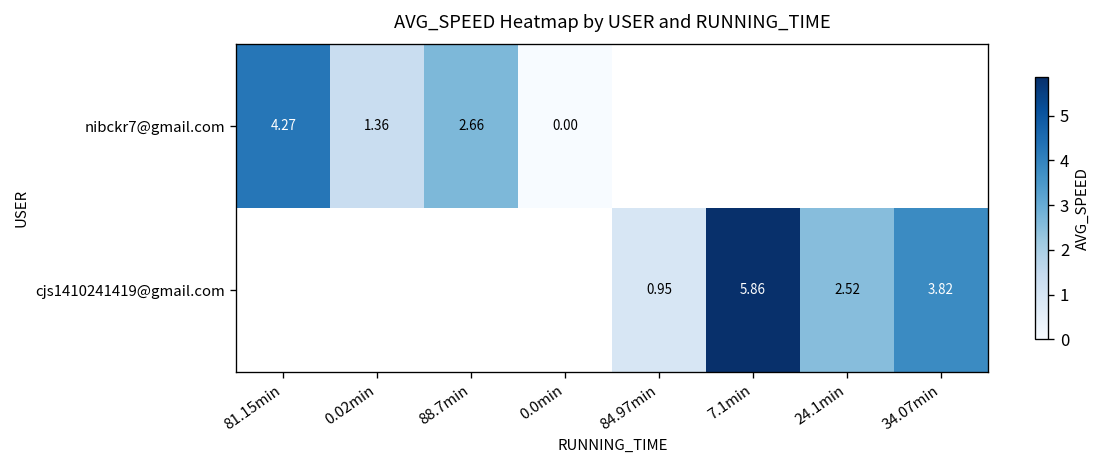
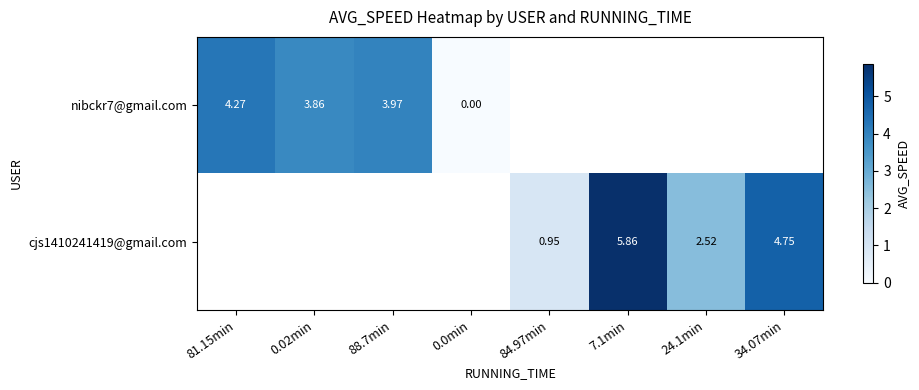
nibckr7@gmail.com, 0.02min: 1.36 -> 3.86
nibckr7@gmail.com, 88.7min: 2.66 -> 3.97
cjs1410241419@gmail.com, 34.07min: 3.82 -> 4.75
